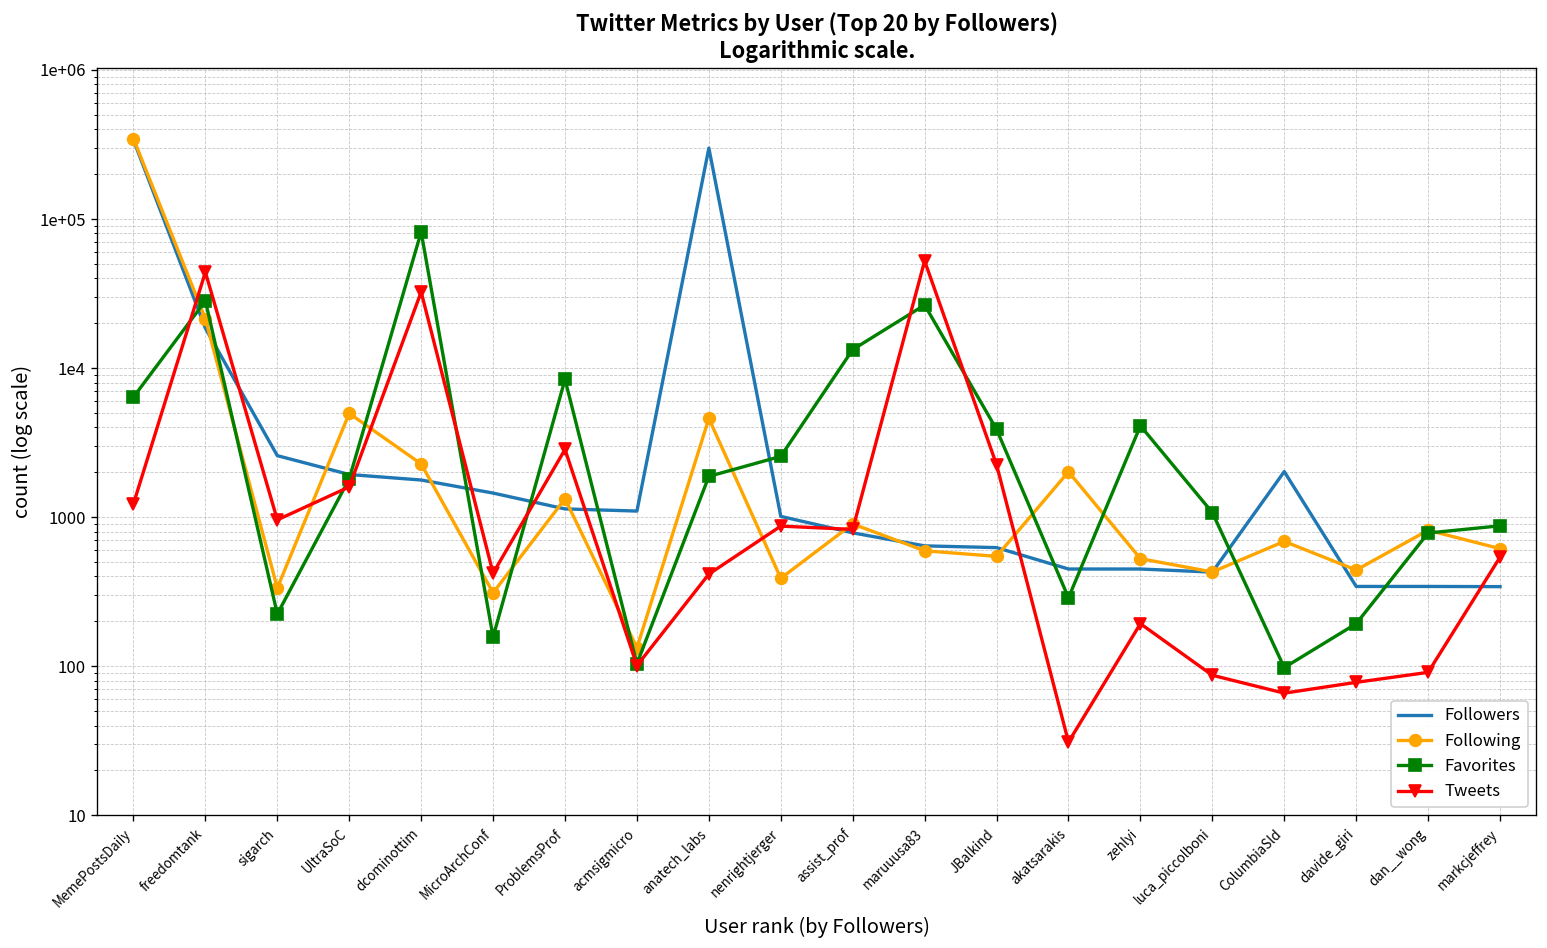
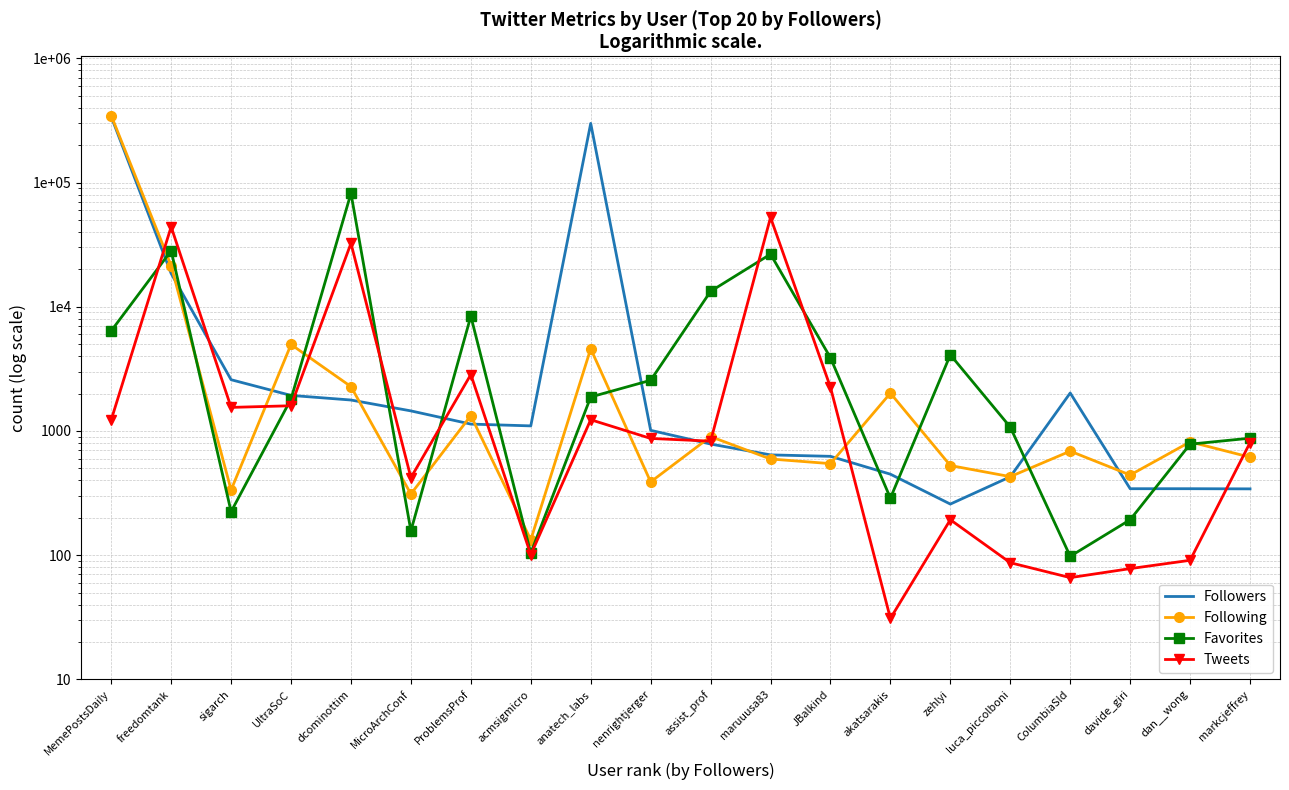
Tweets, sigarch: 1000 -> 1500
Tweets, anatech_labs: 420 -> 1200
Followers, zehlyi: 450 -> 260
Tweets, markcjeffrey: 540 -> 800
